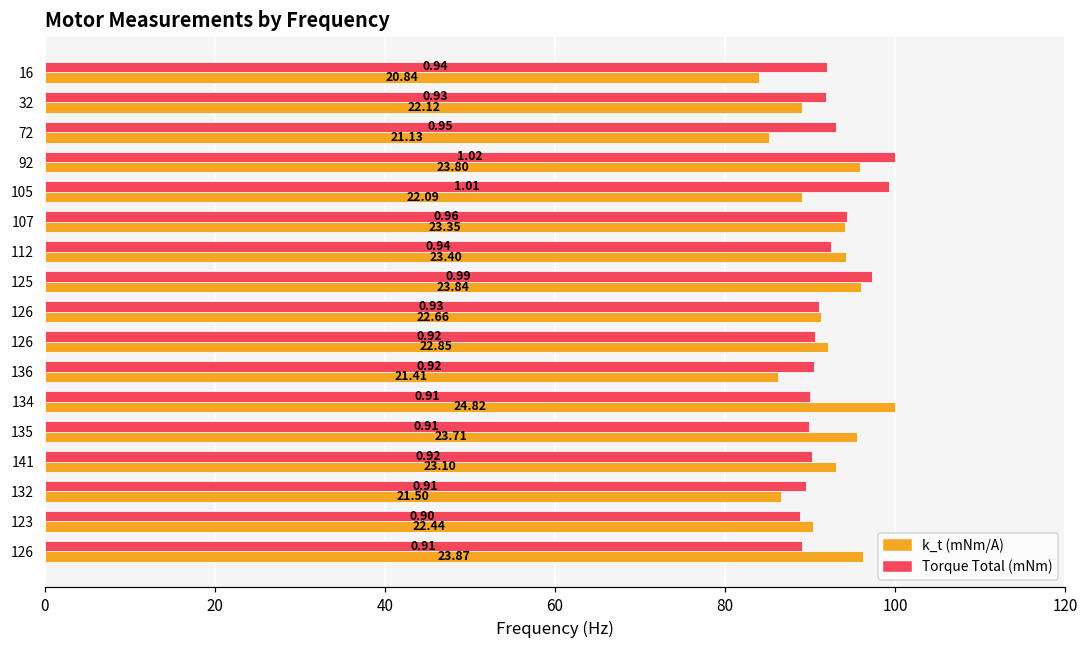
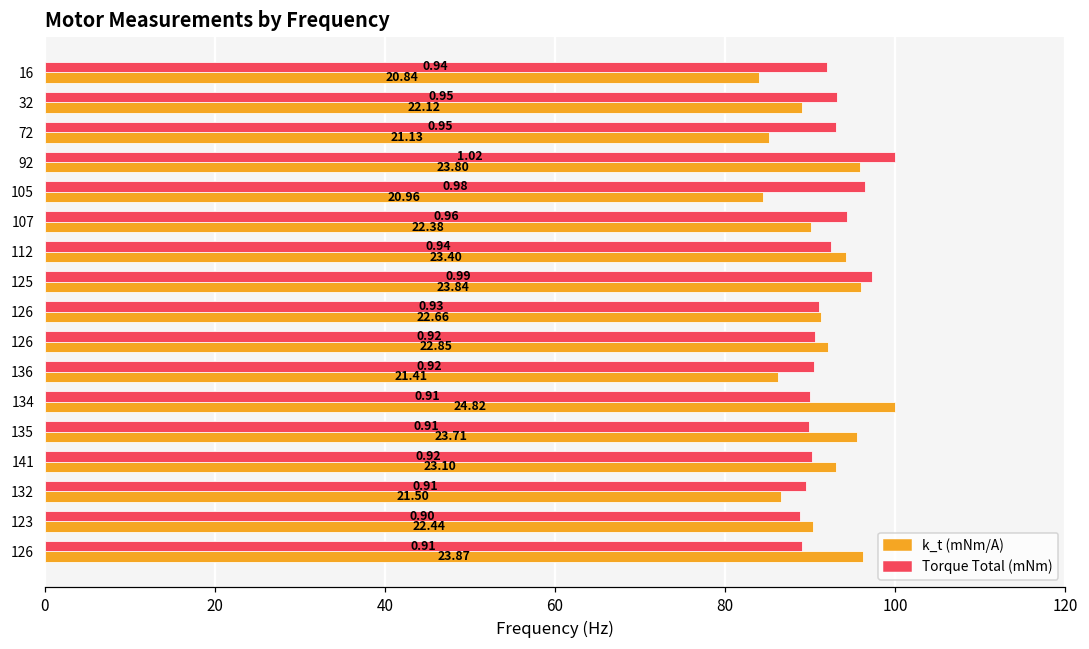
Torque Total (mNm), 32: 0.93 -> 0.95
Torque Total (mNm), 105: 1.01 -> 0.98
k_t (mNm/A), 105: 22.09 -> 20.96
k_t (mNm/A), 107: 23.35 -> 22.38
